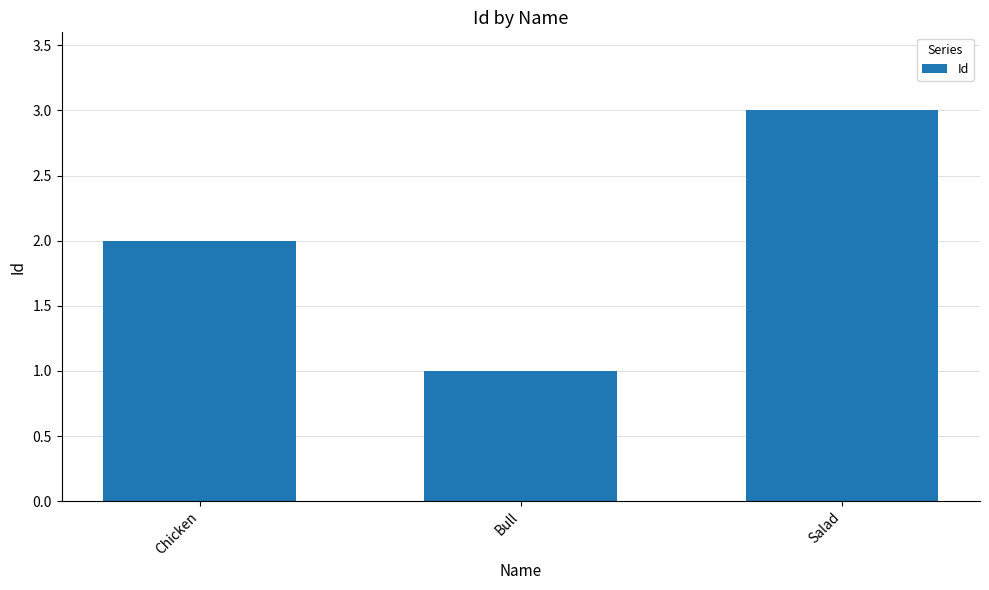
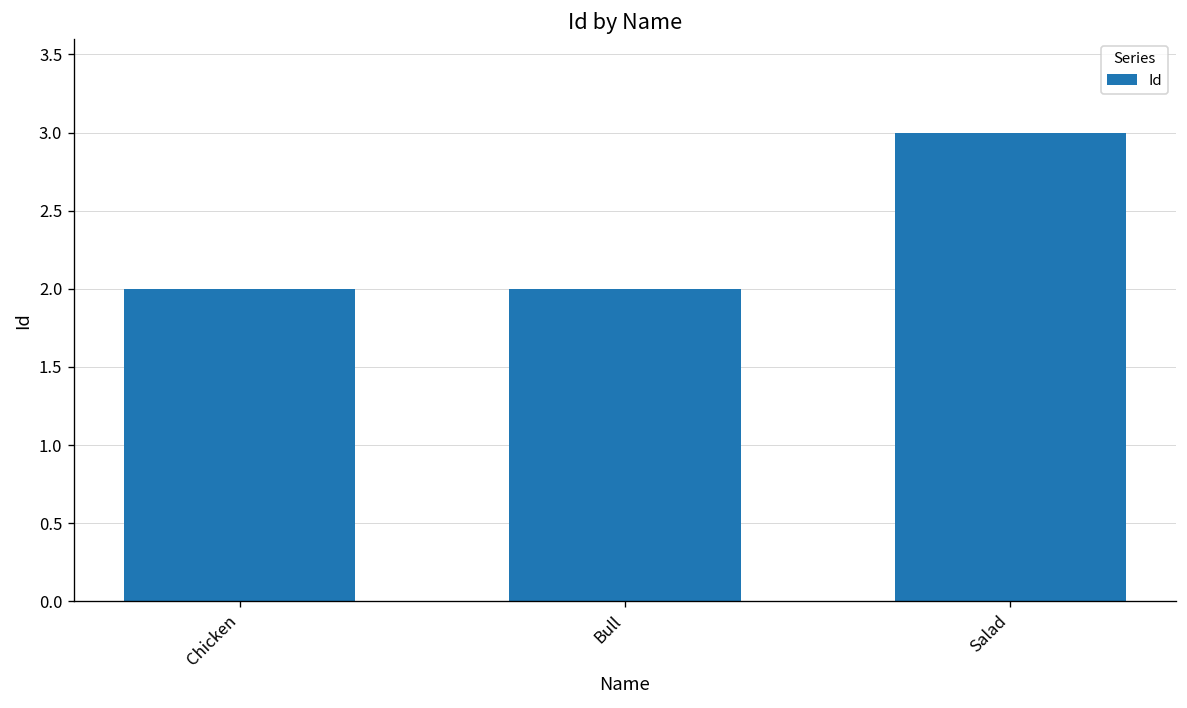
Bull: 1 -> 2
